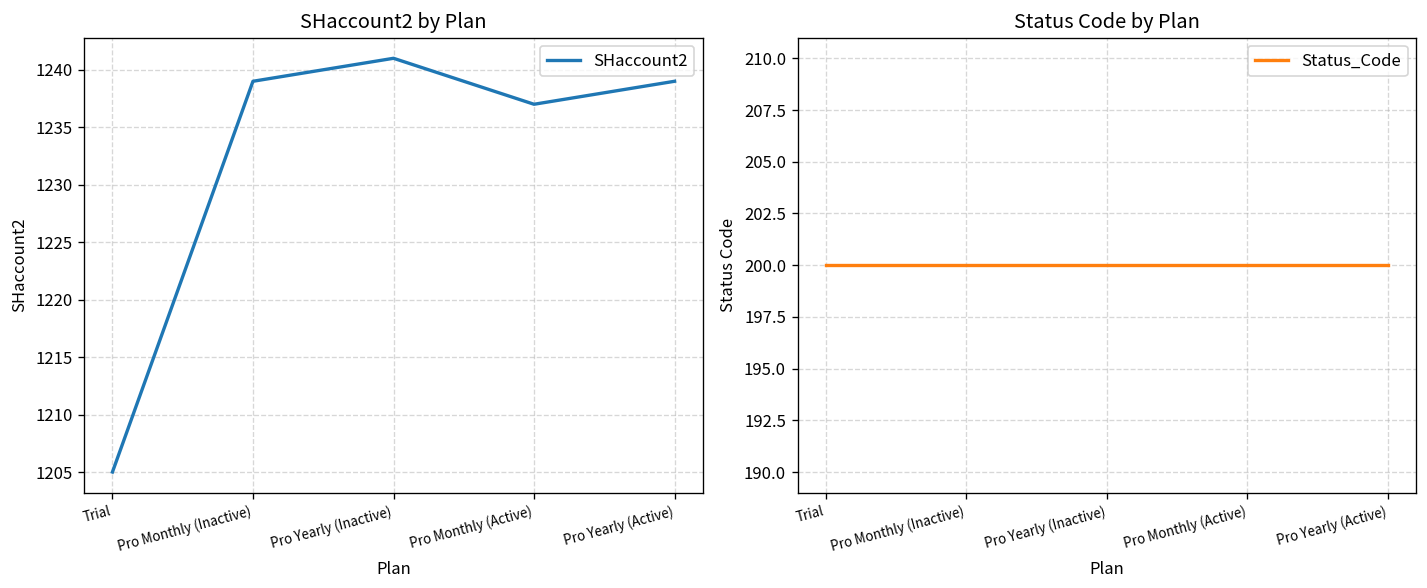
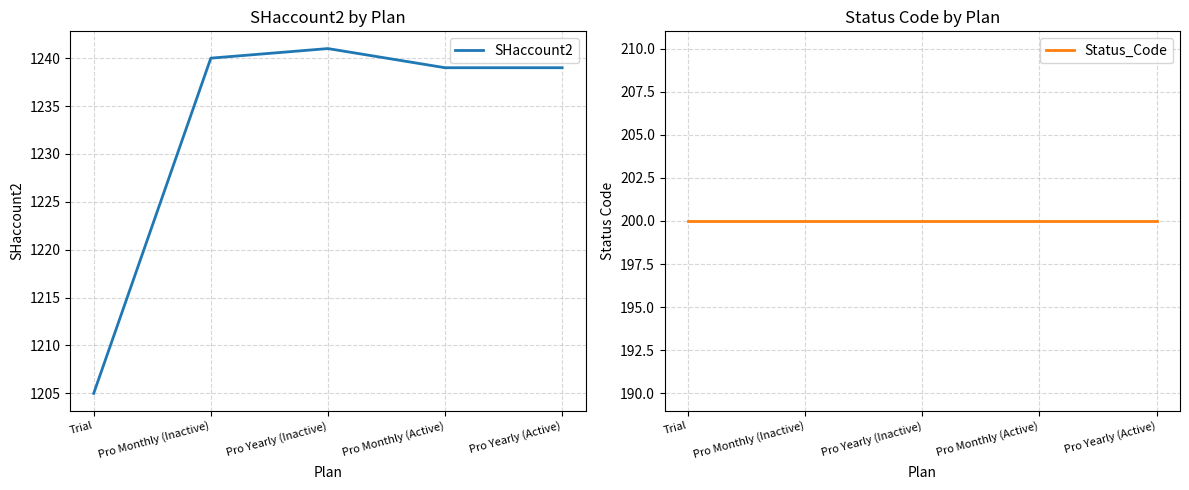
SHaccount2 by Plan, Pro Monthly (Inactive): 1239 -> 1240
SHaccount2 by Plan, Pro Monthly (Active): 1237 -> 1239
